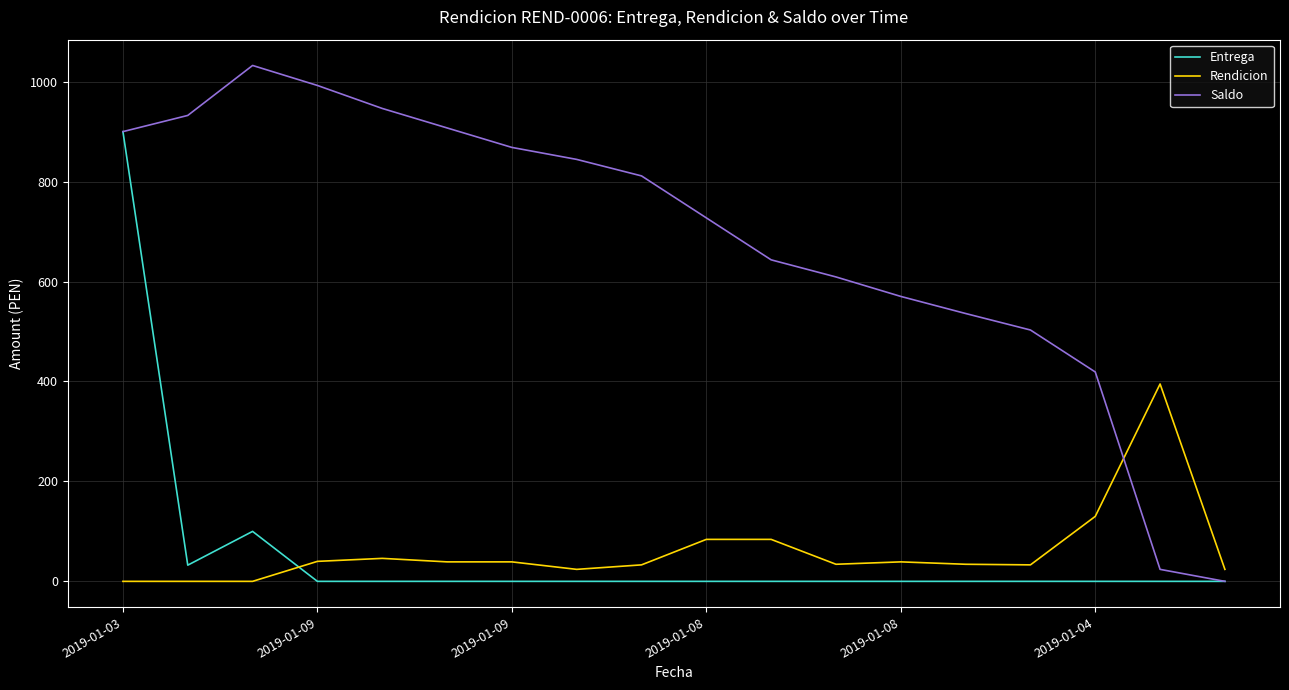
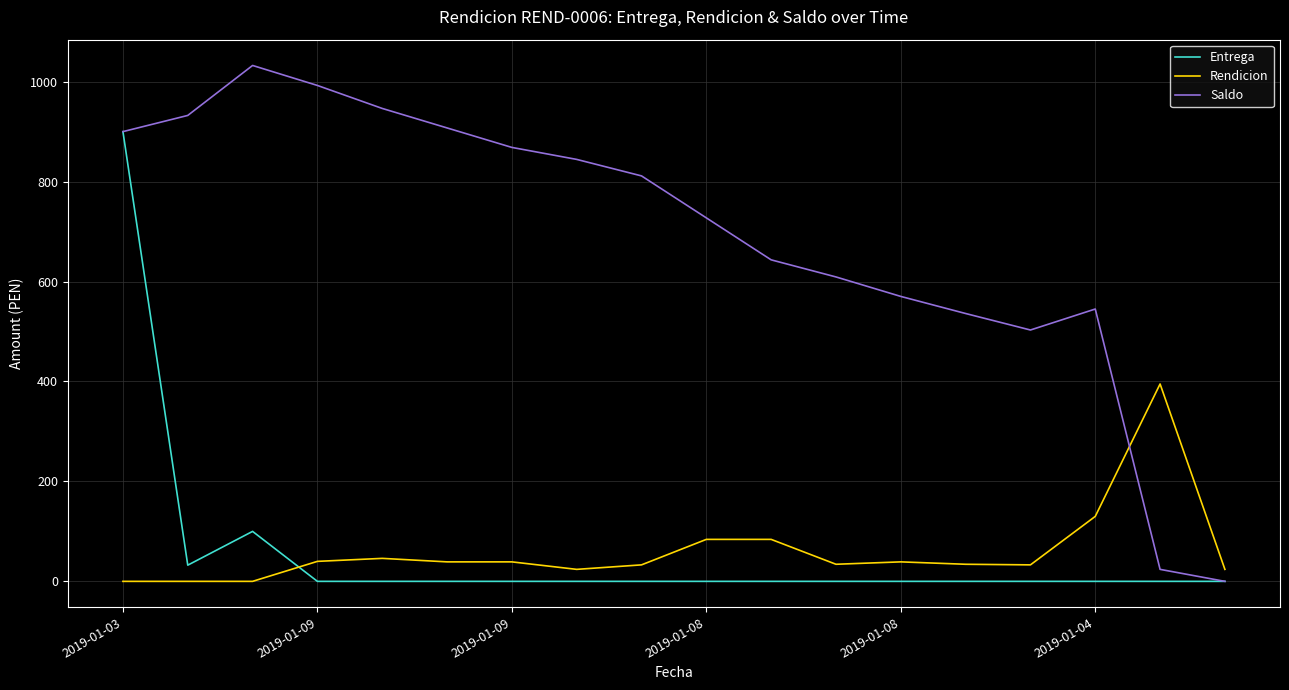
Saldo, 2019-01-04: 420 -> 550
